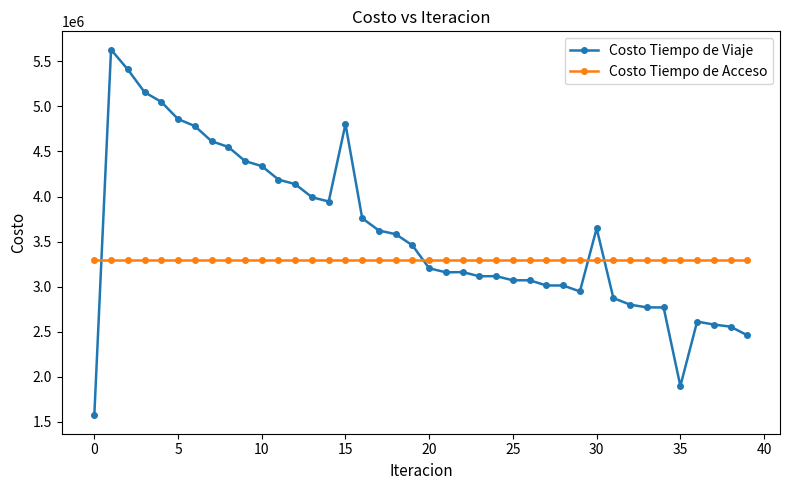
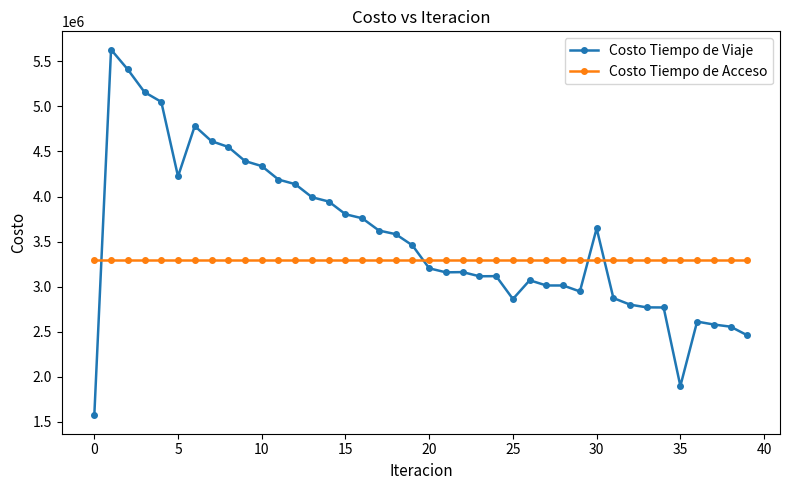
Costo Tiempo de Viaje, 5: 4900000 -> 4200000
Costo Tiempo de Viaje, 15: 4800000 -> 3800000
Costo Tiempo de Viaje, 25: 3100000 -> 2900000
